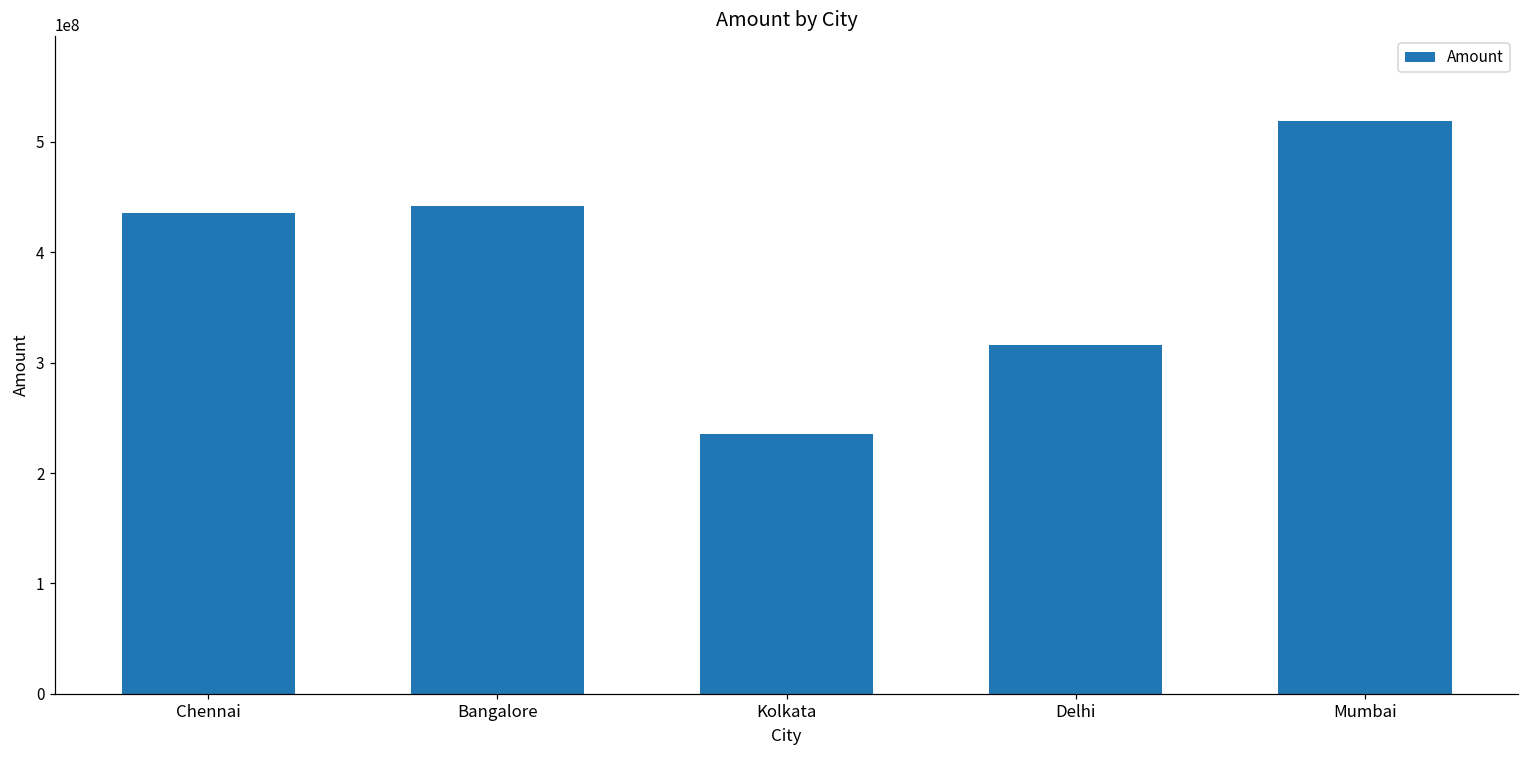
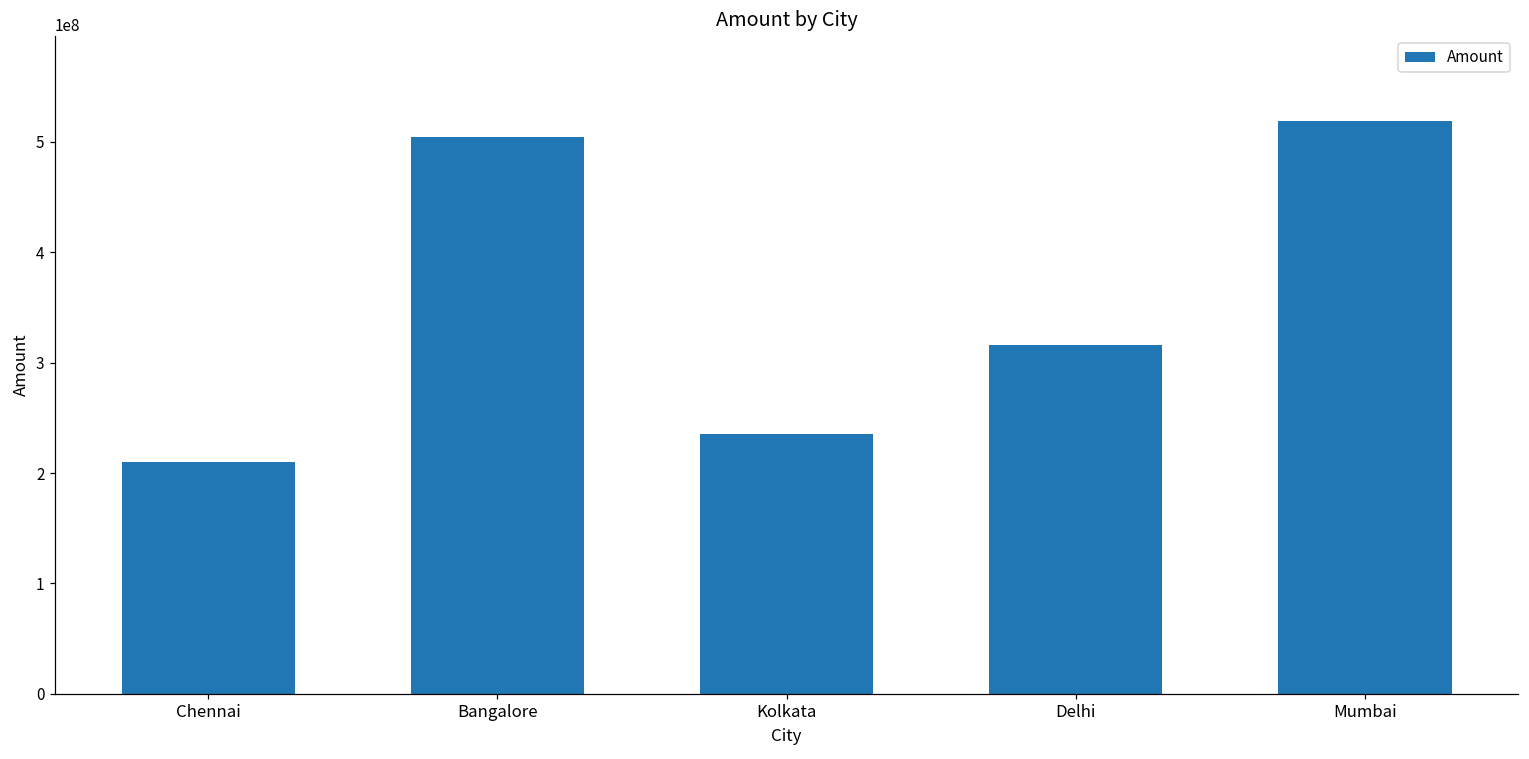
Chennai: 435000000 -> 210000000
Bangalore: 442000000 -> 504000000
